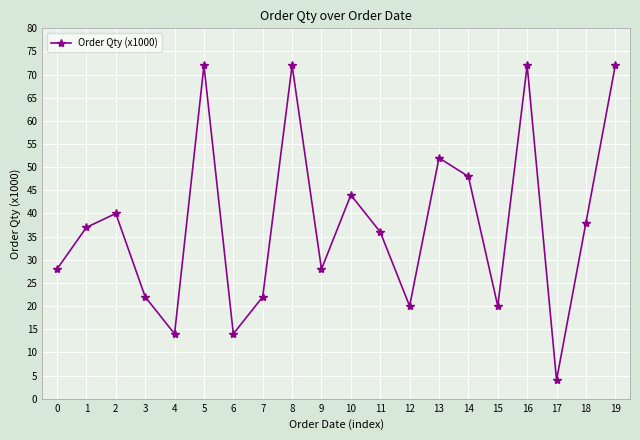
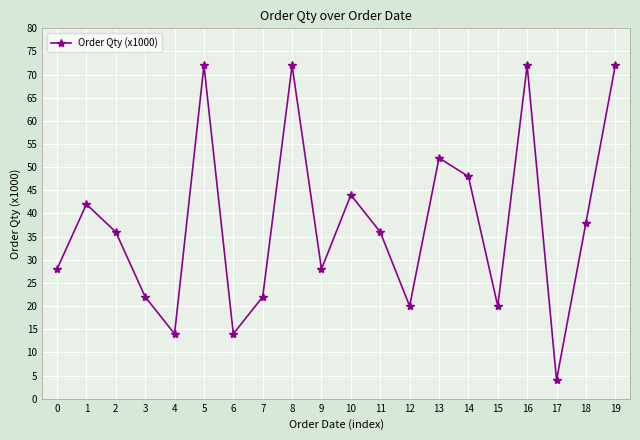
1: 37 -> 42
2: 40 -> 36
